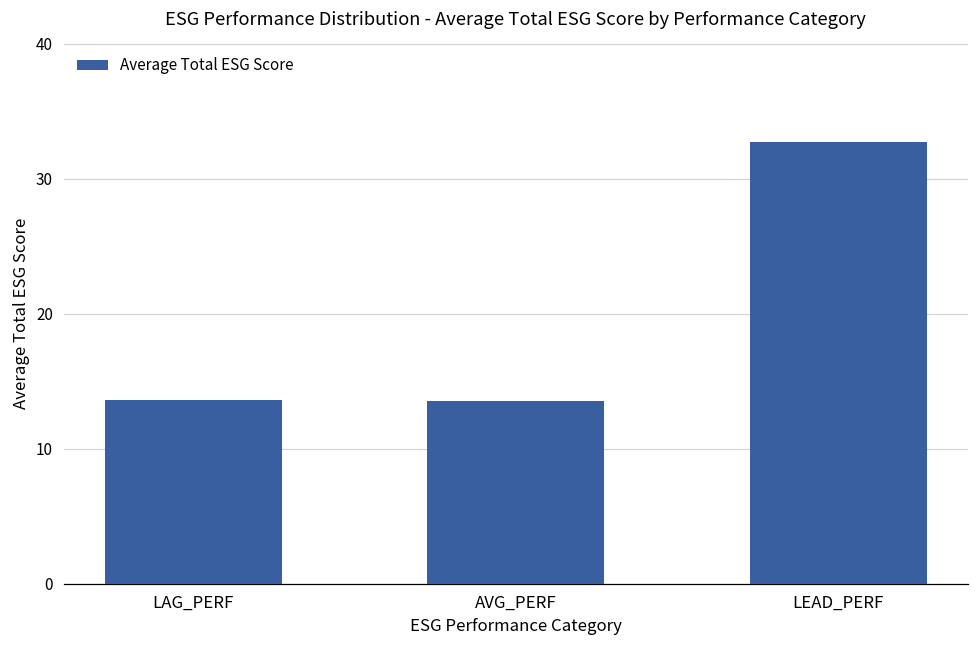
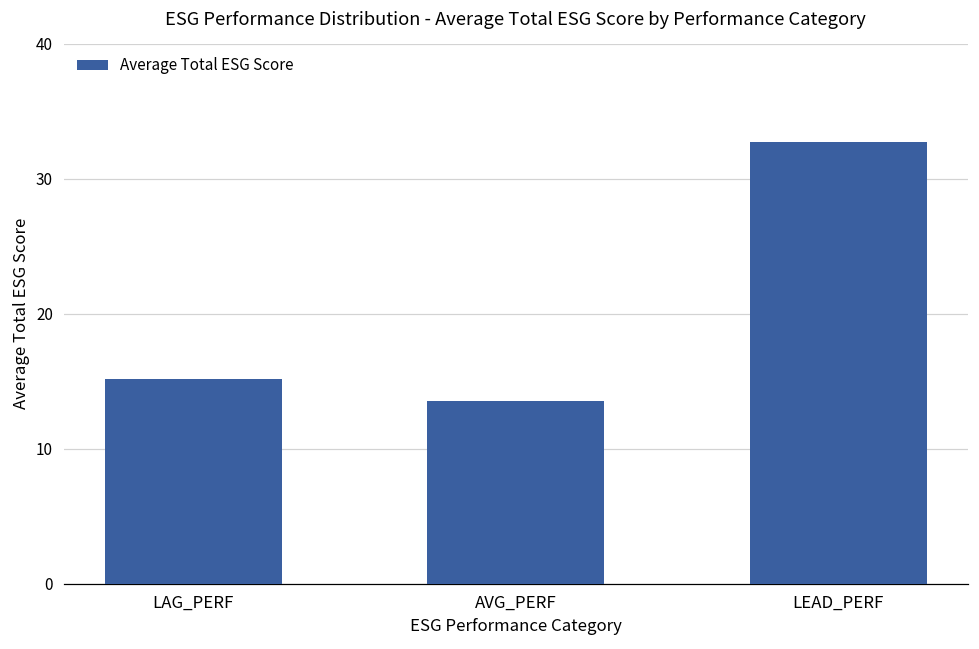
LAG_PERF: 13.6 -> 15.2
